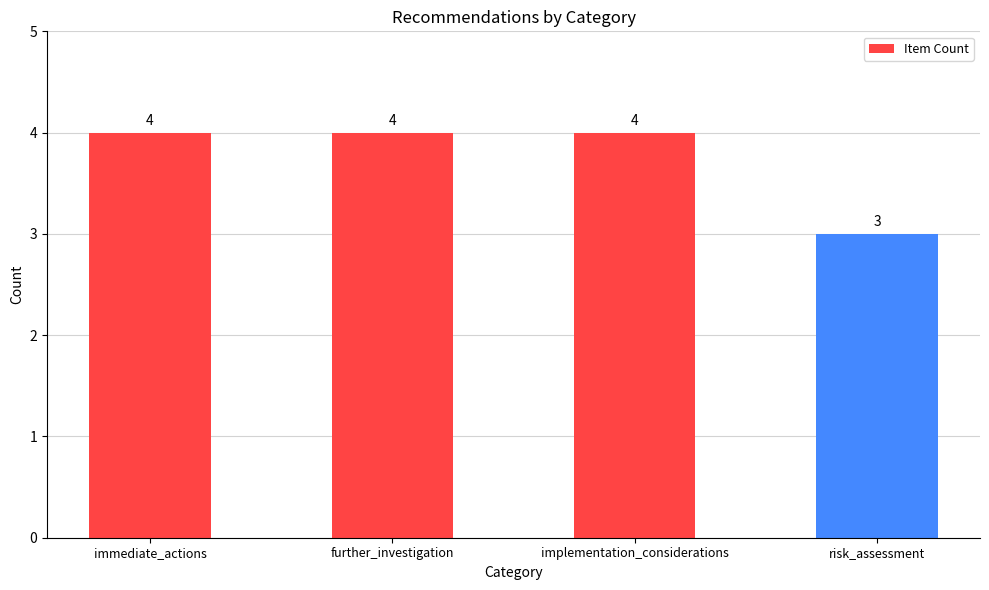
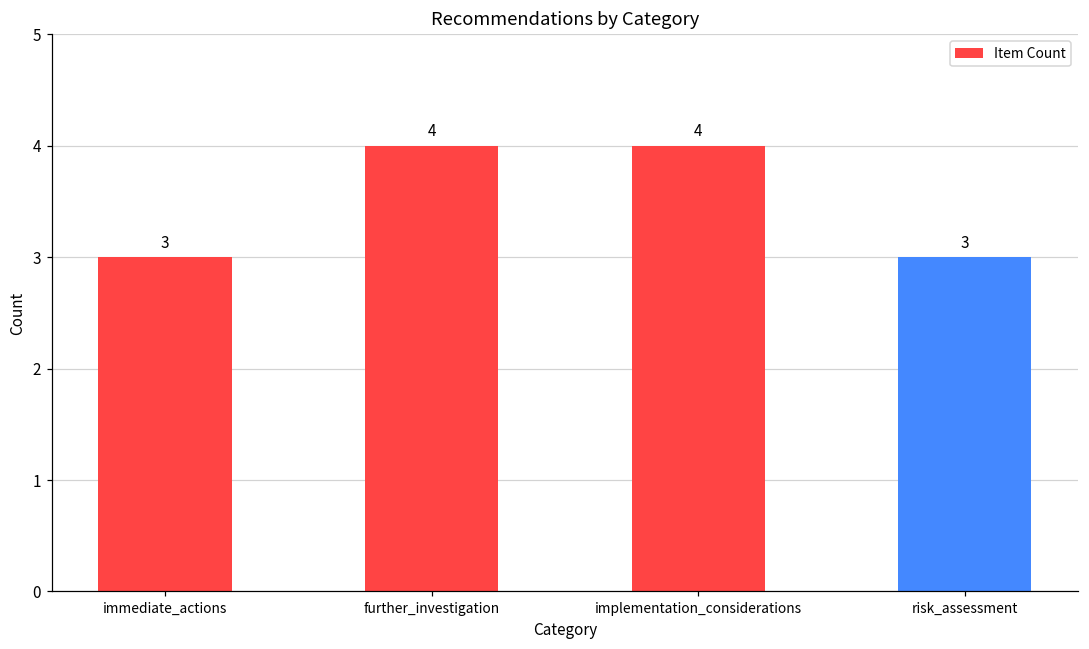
immediate_actions: 4 -> 3
